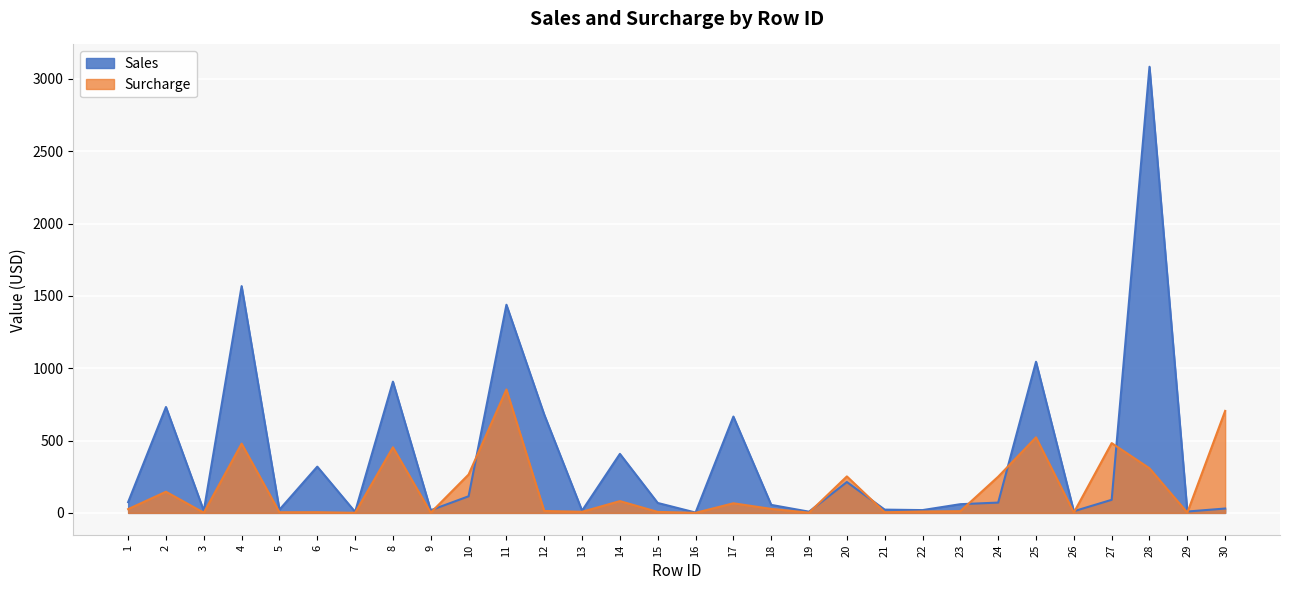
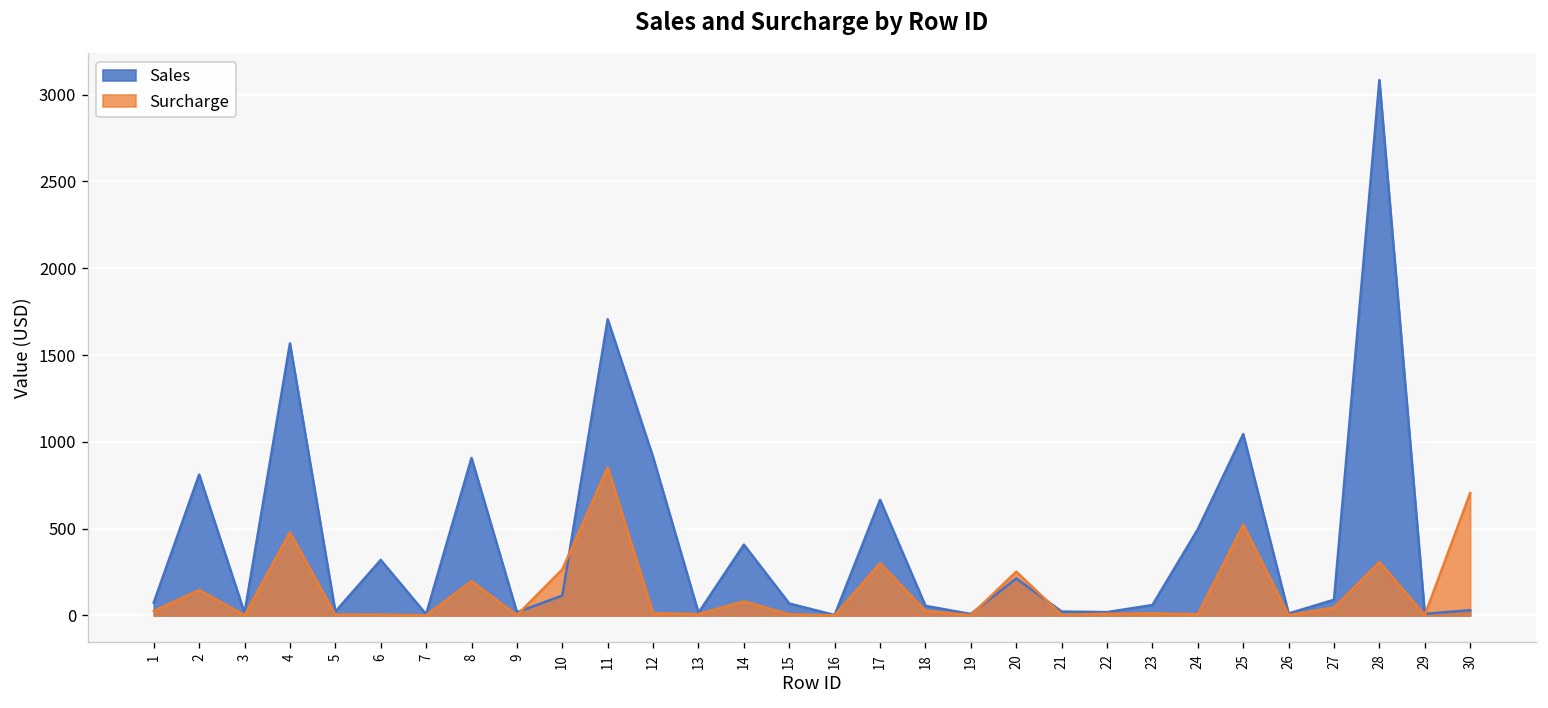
Sales, 2: 730 -> 810
Surcharge, 8: 450 -> 200
Sales, 11: 1440 -> 1710
Sales, 12: 680 -> 910
Surcharge, 17: 70 -> 300
Sales, 24: 70 -> 500
Surcharge, 24: 250 -> 10
Surcharge, 27: 480 -> 50
